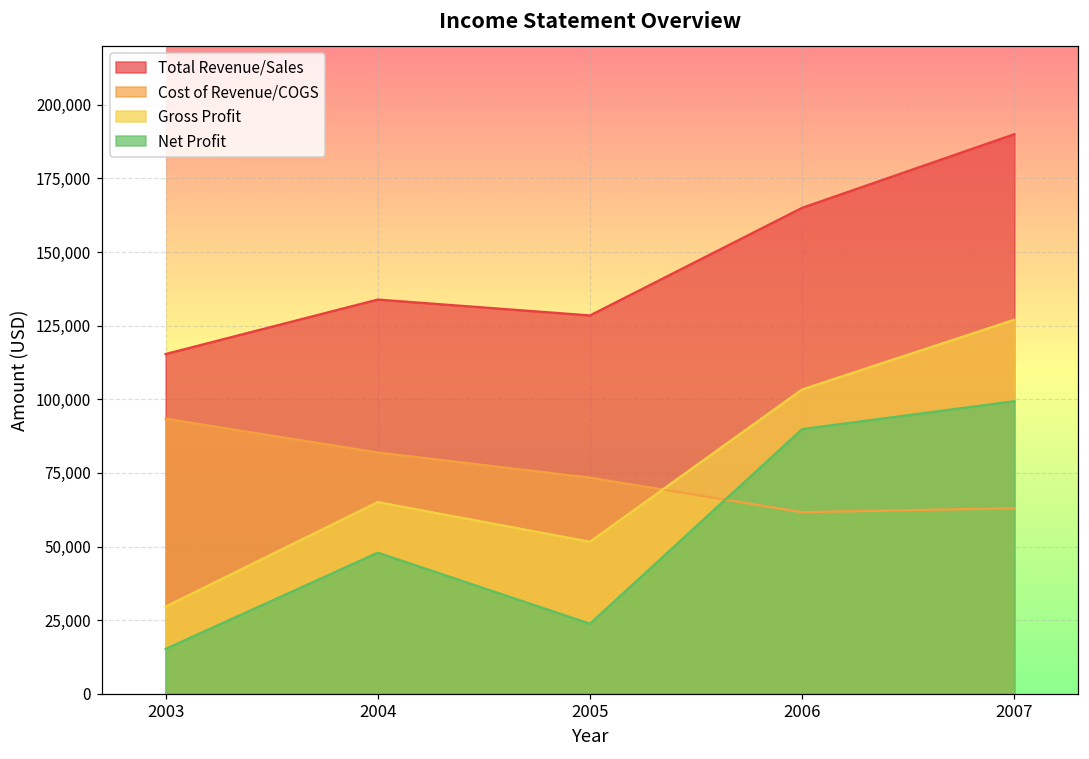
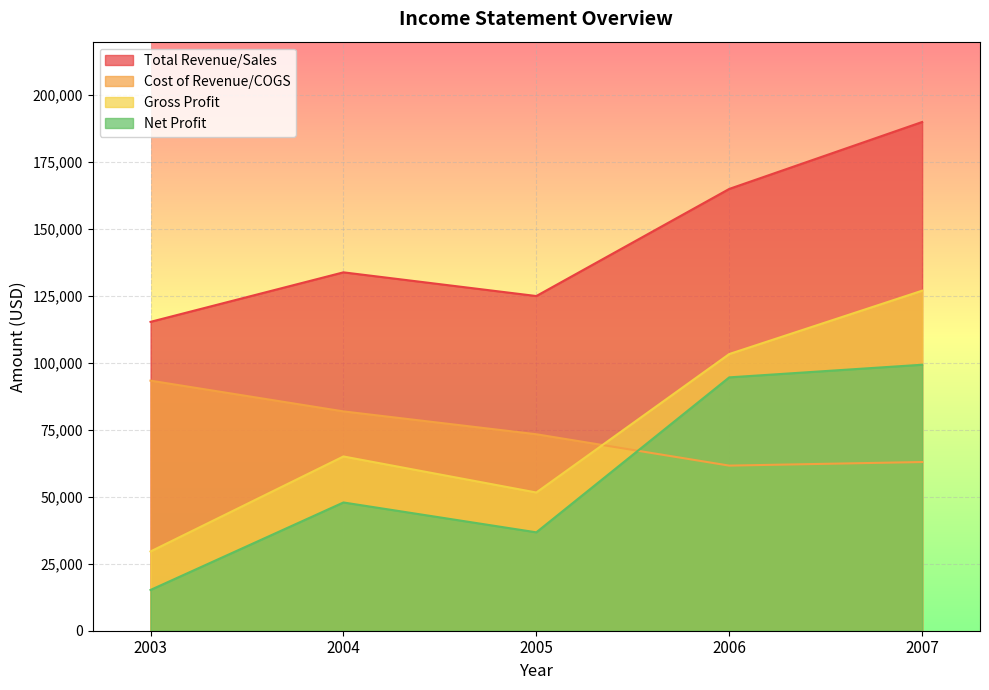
Total Revenue/Sales, 2005: 128,000 -> 125,000
Net Profit, 2005: 24,000 -> 37,000
Net Profit, 2006: 90,000 -> 95,000
